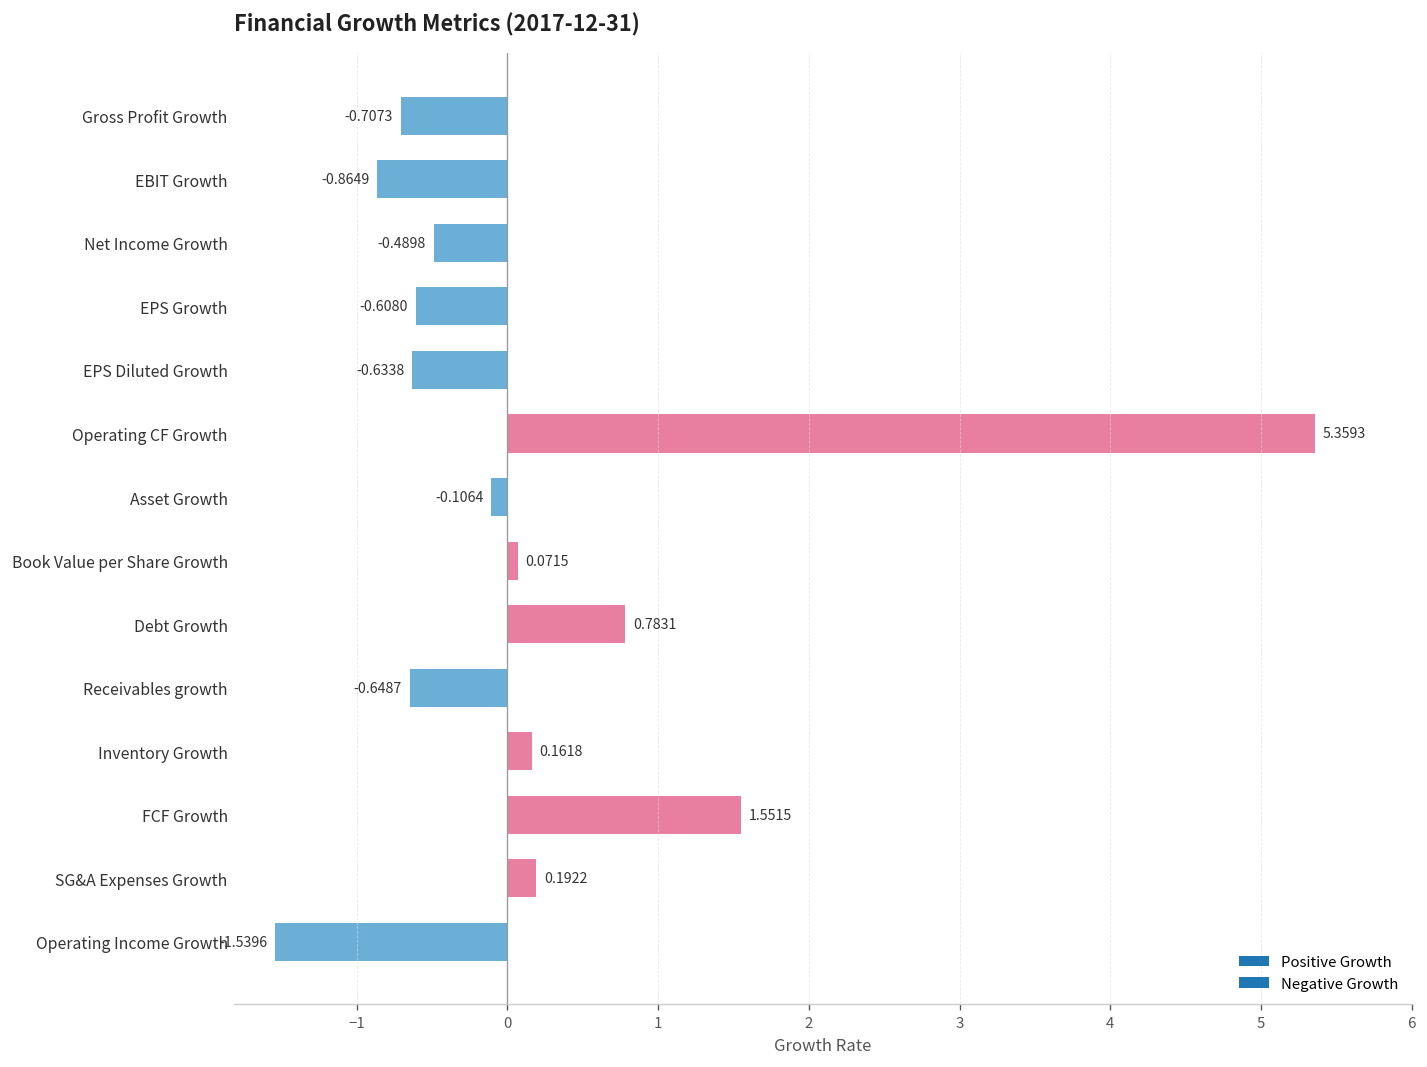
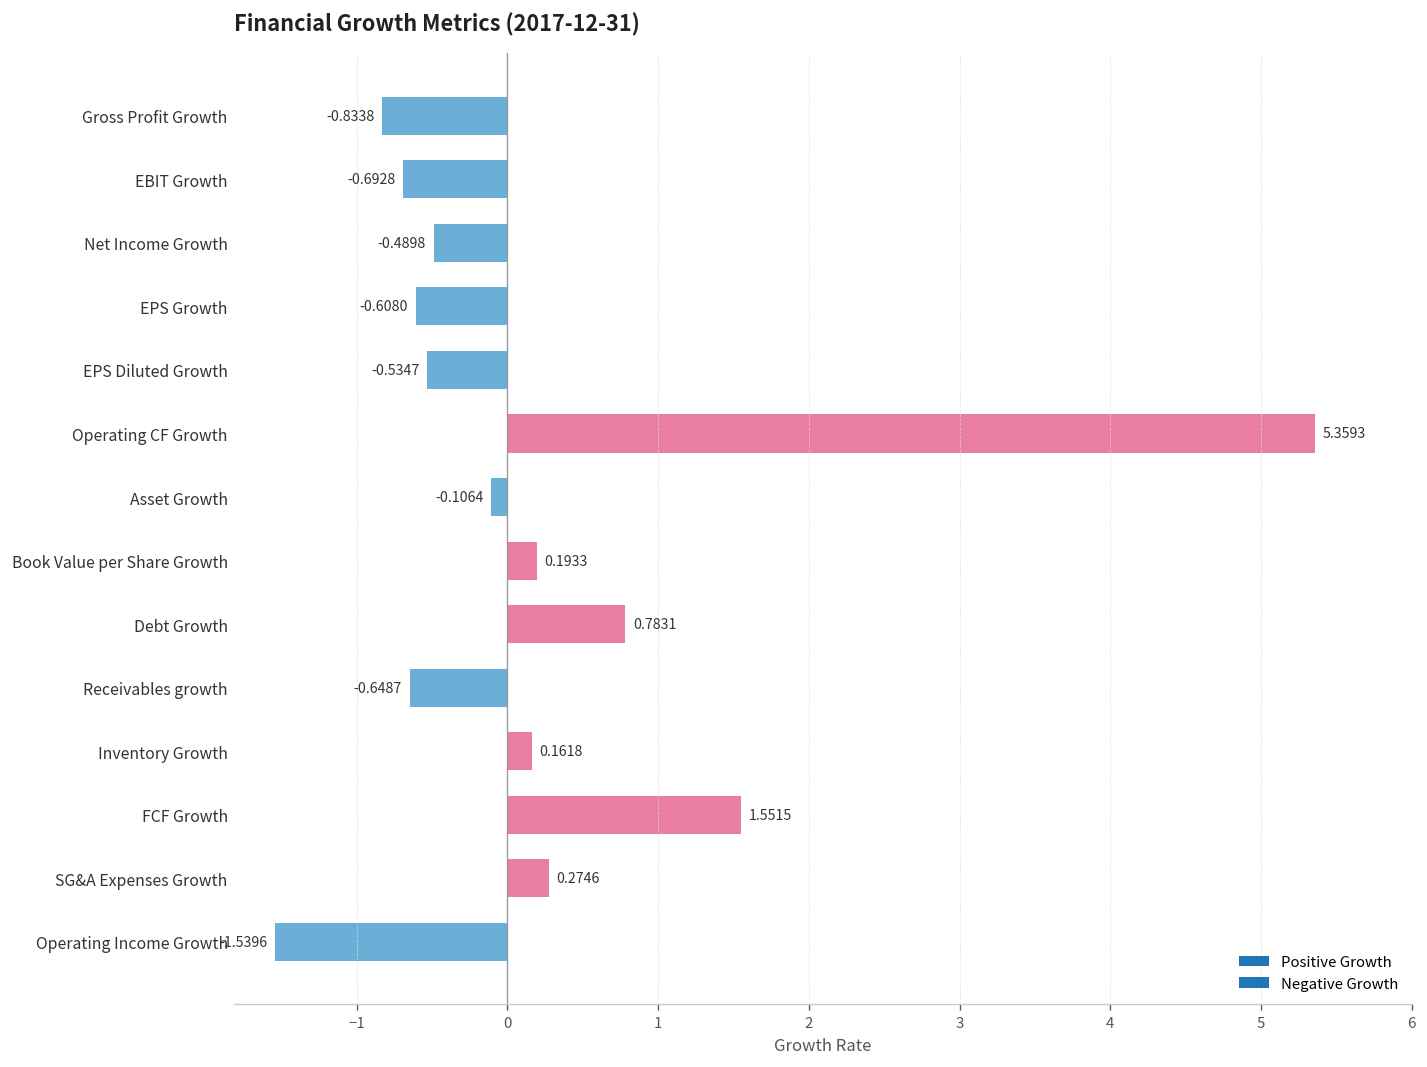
Gross Profit Growth: -0.7073 -> -0.8338
EBIT Growth: -0.8649 -> -0.6928
EPS Diluted Growth: -0.6338 -> -0.5347
Book Value per Share Growth: 0.0715 -> 0.1933
SG&A Expenses Growth: 0.1922 -> 0.2746
